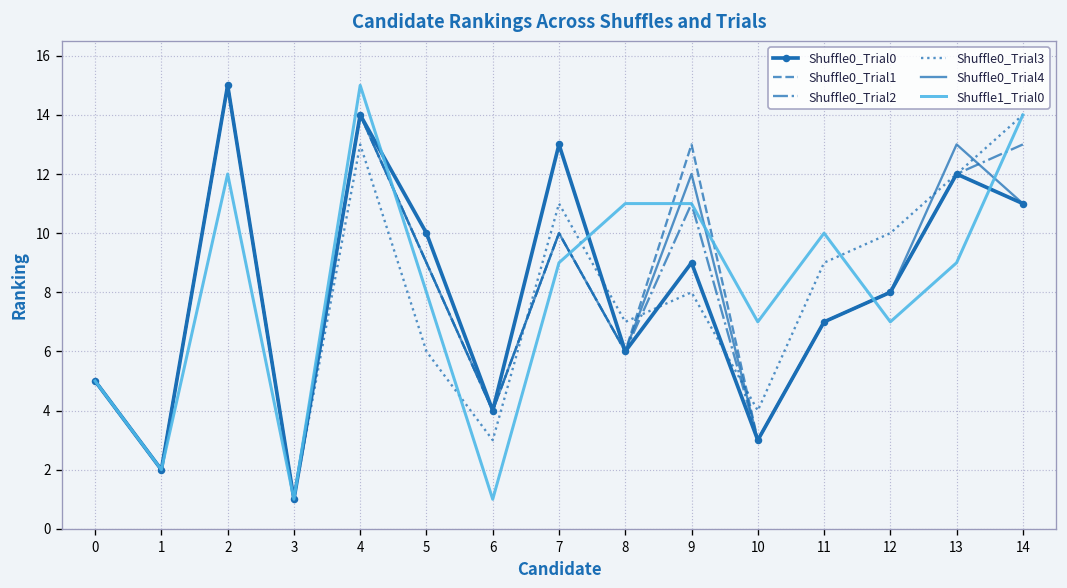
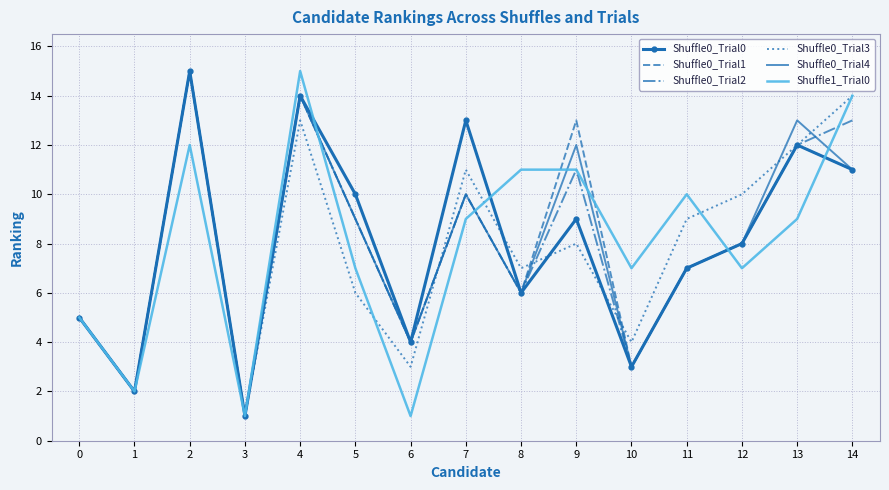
Shuffle1_Trial0, 5: 8 -> 7
